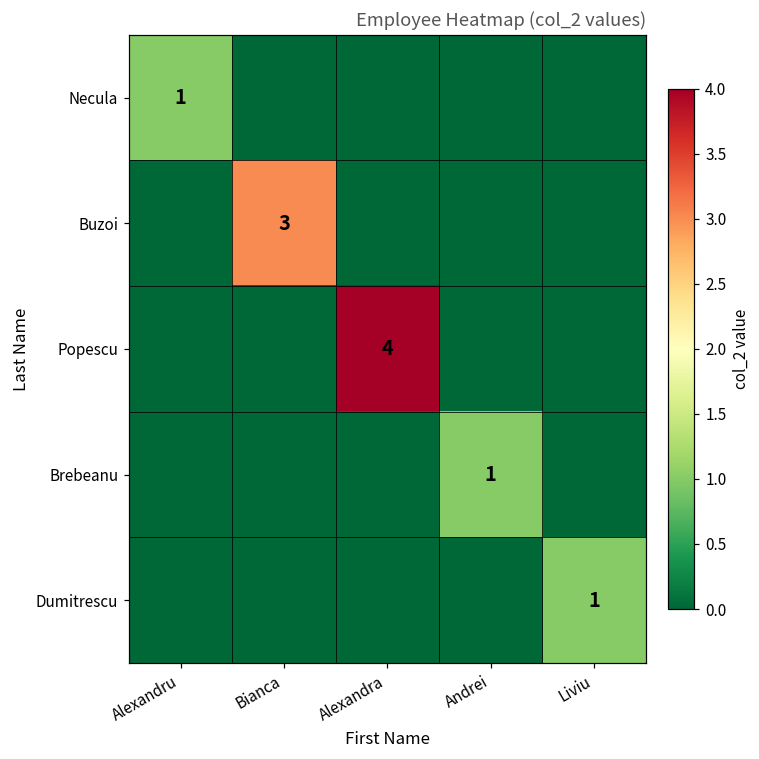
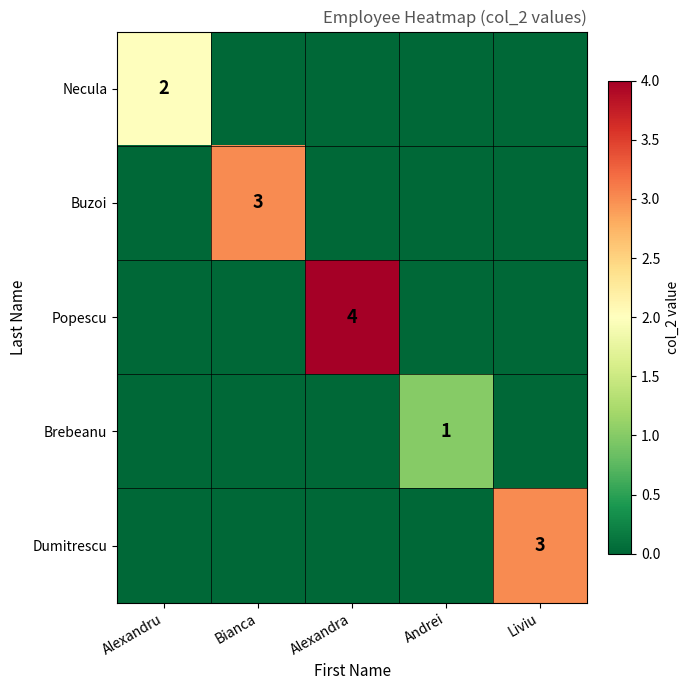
Necula, Alexandru: 1 -> 2
Dumitrescu, Liviu: 1 -> 3
